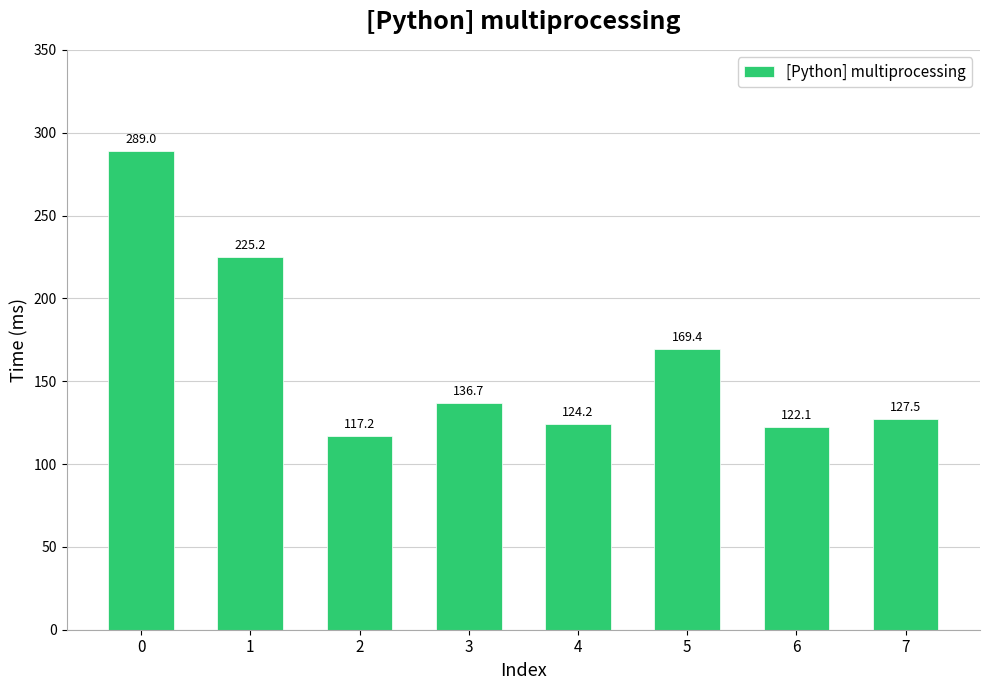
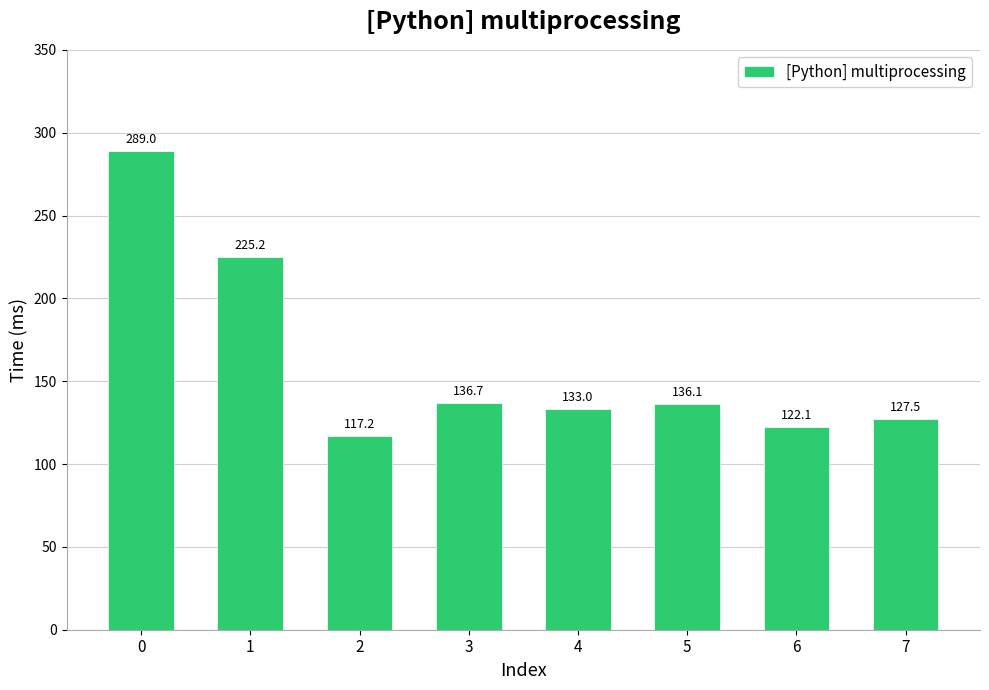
4: 124.2 -> 133.0
5: 169.4 -> 136.1
